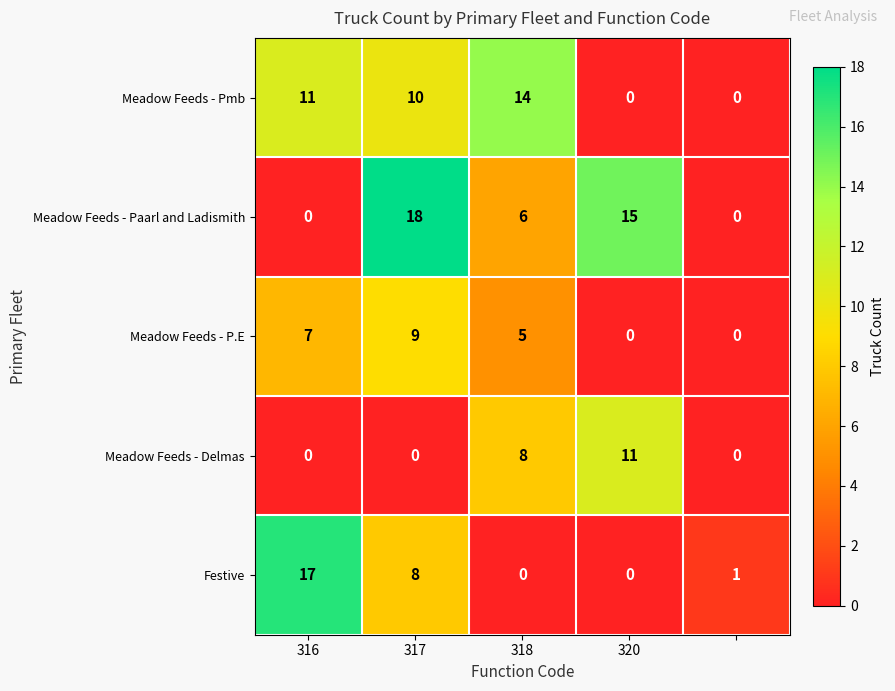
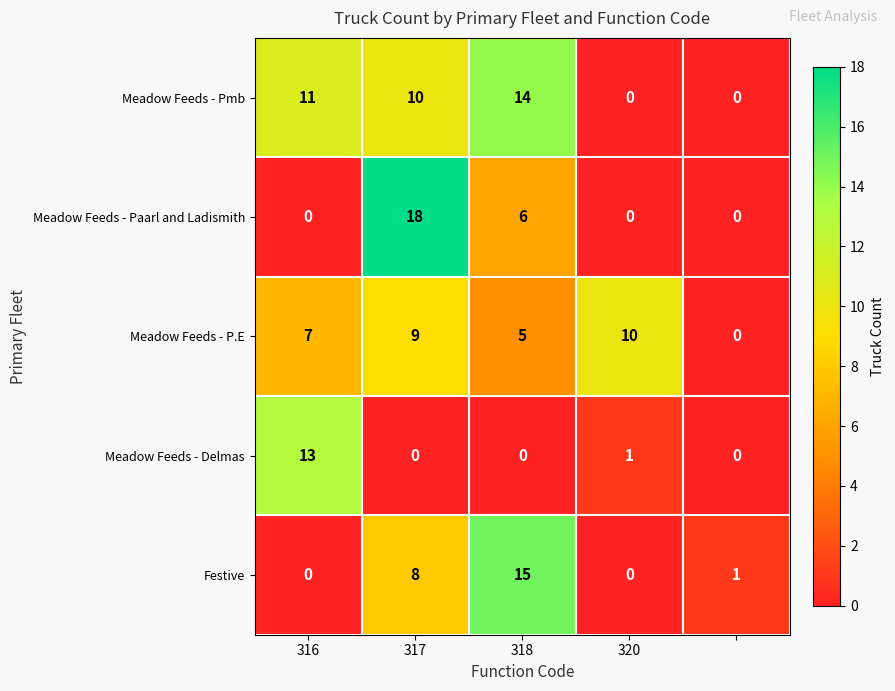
Meadow Feeds - Paarl and Ladismith, 320: 15 -> 0
Meadow Feeds - P.E, 320: 0 -> 10
Meadow Feeds - Delmas, 316: 0 -> 13
Meadow Feeds - Delmas, 318: 8 -> 0
Meadow Feeds - Delmas, 320: 11 -> 1
Festive, 316: 17 -> 0
Festive, 318: 0 -> 15
